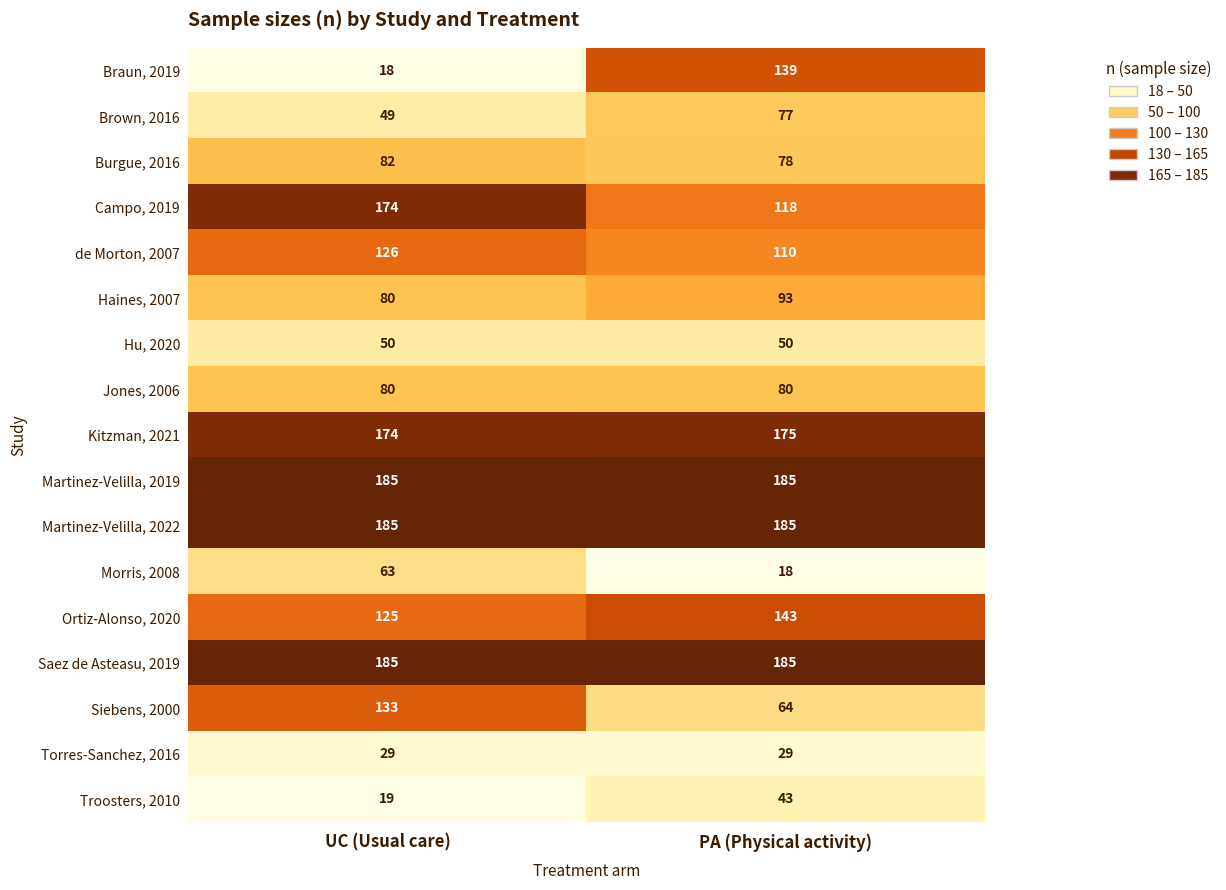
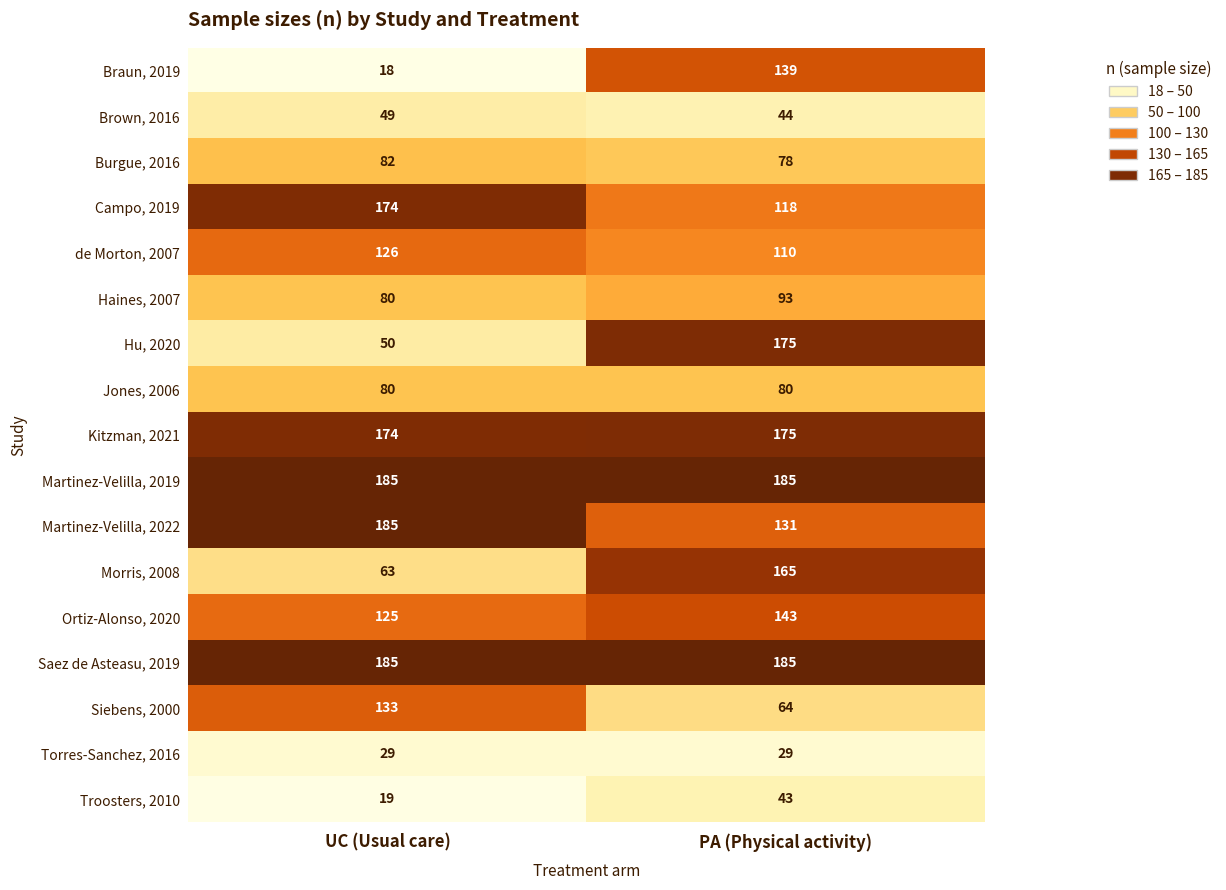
Brown, 2016, PA (Physical activity): 77 -> 44
Hu, 2020, PA (Physical activity): 50 -> 175
Martinez-Velilla, 2022, PA (Physical activity): 185 -> 131
Morris, 2008, PA (Physical activity): 18 -> 165
